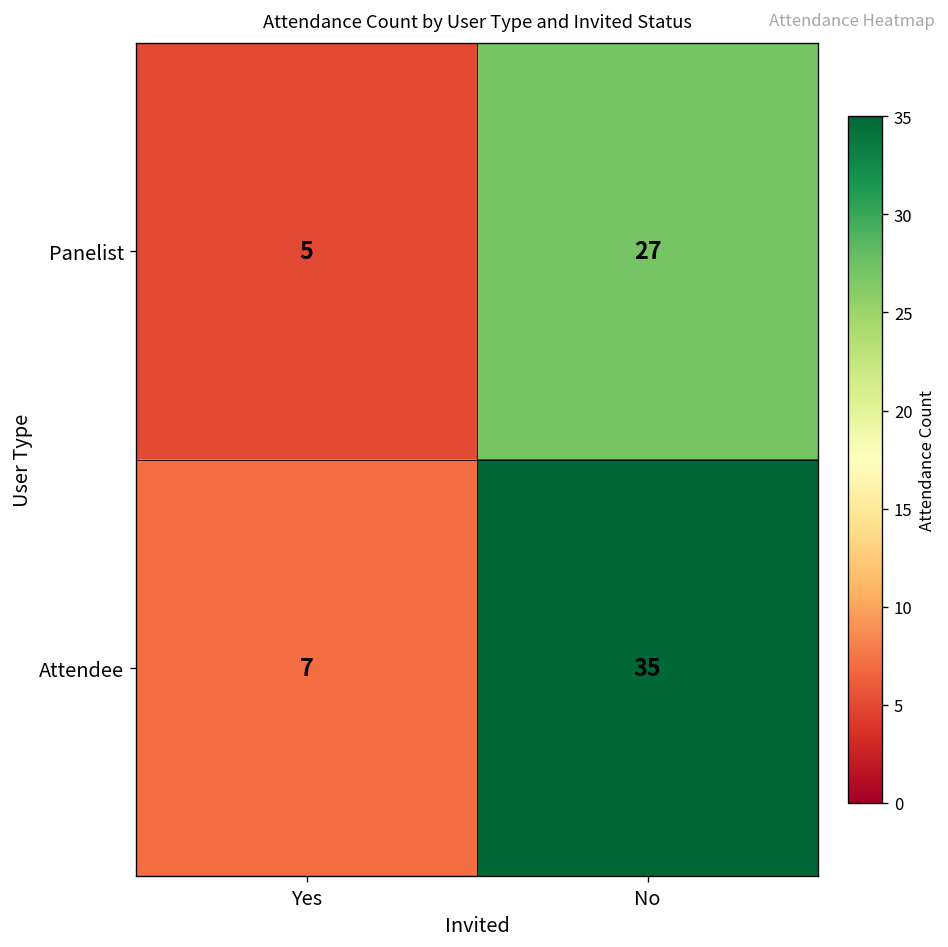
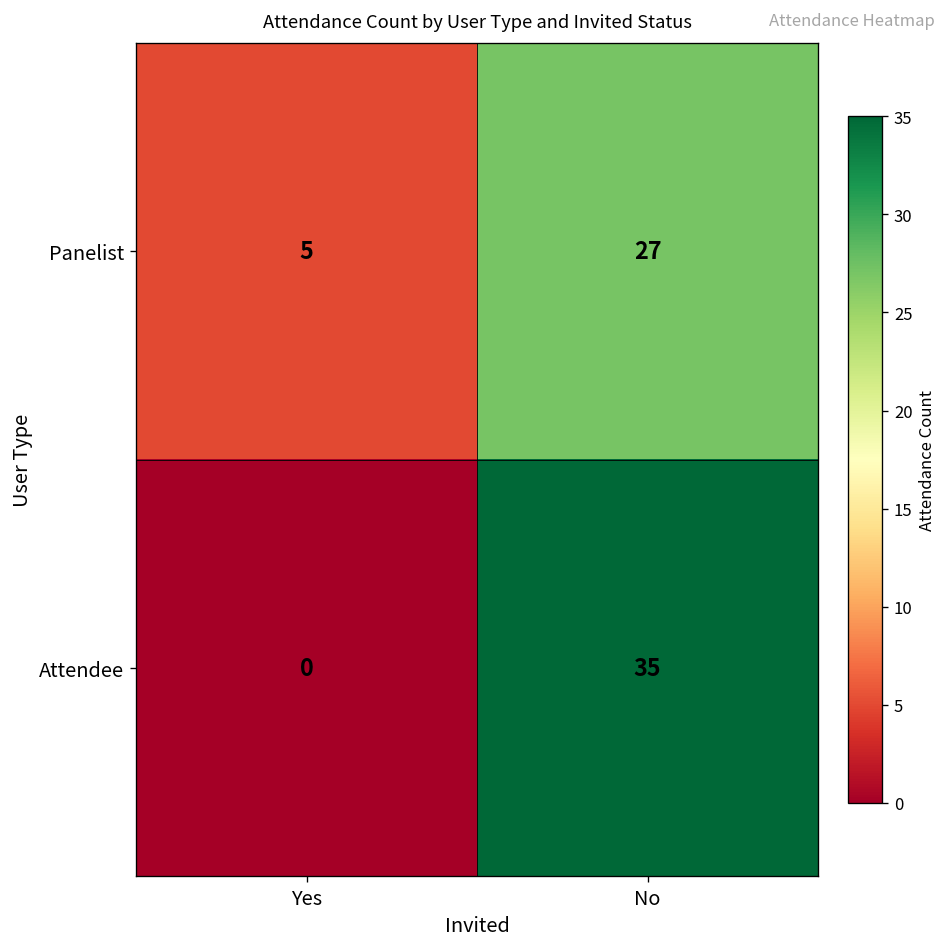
Attendee, Yes: 7 -> 0
